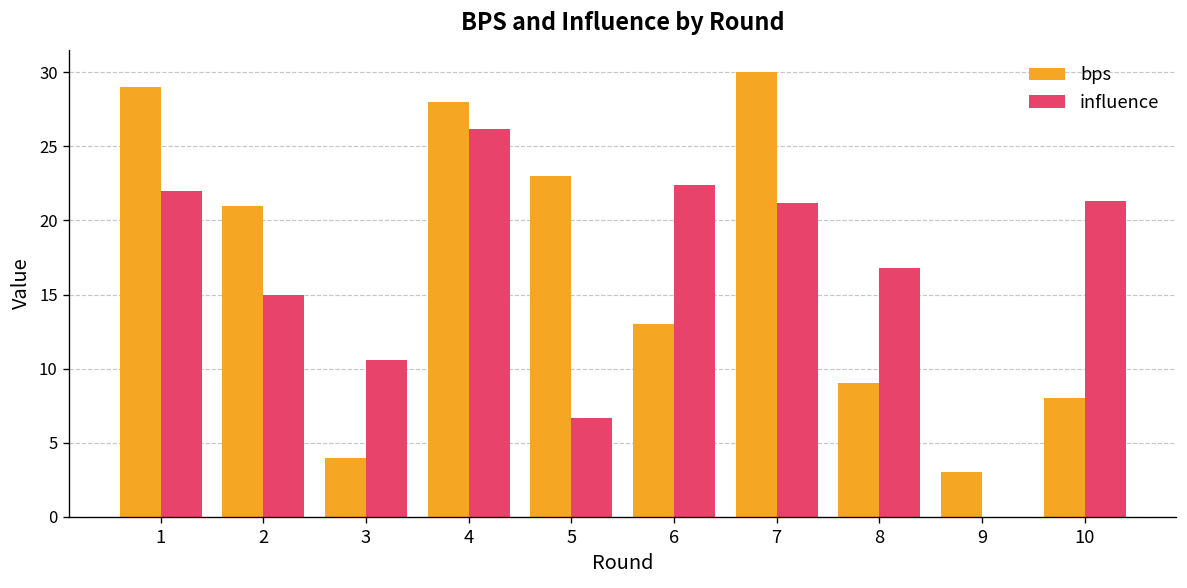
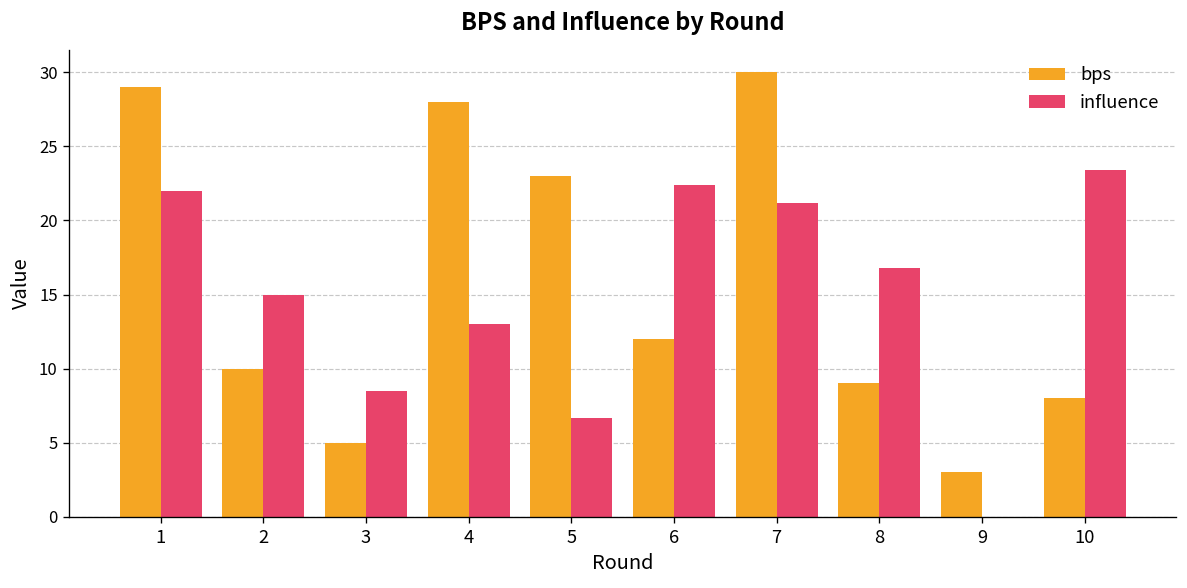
bps, 2: 21 -> 10
bps, 3: 4 -> 5
influence, 3: 10.6 -> 8.5
influence, 4: 26.2 -> 13.0
bps, 6: 13 -> 12
influence, 10: 21.3 -> 23.4
